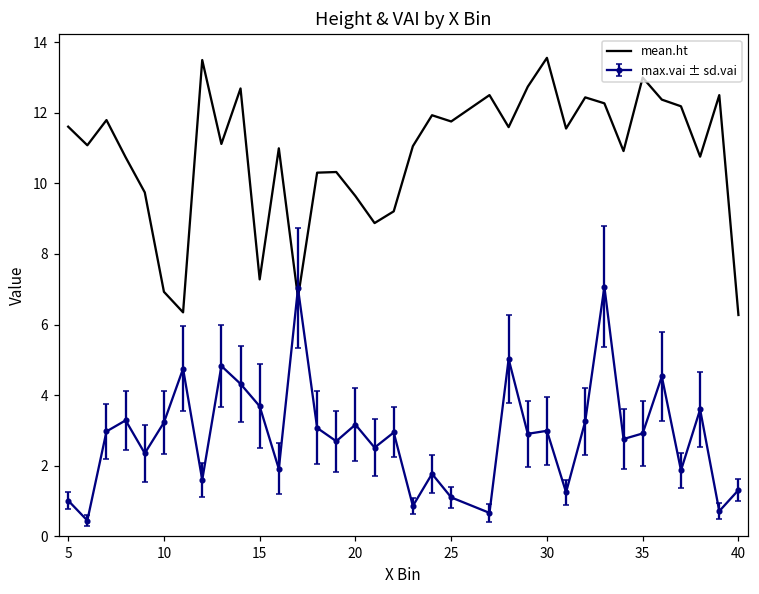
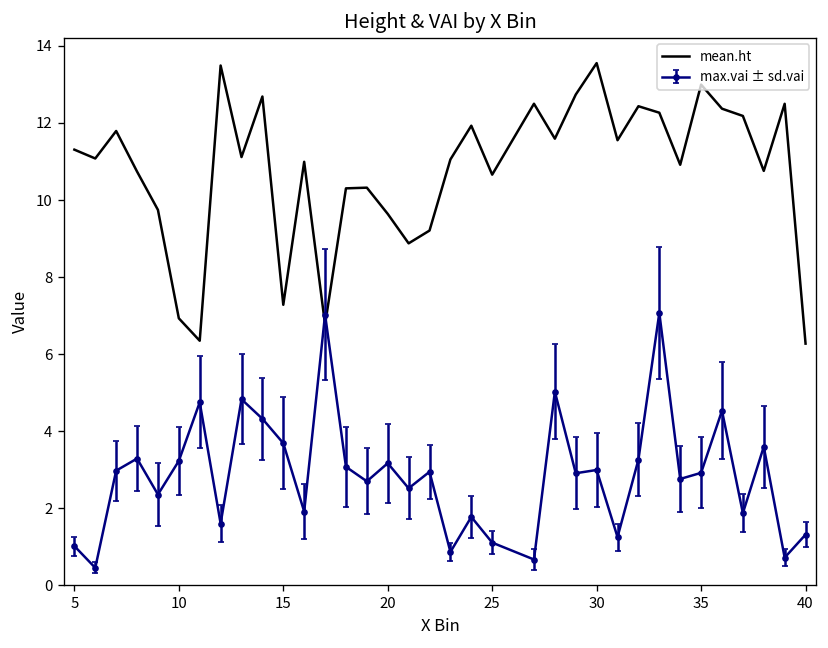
mean.ht, 5: 11.6 -> 11.3
mean.ht, 25: 11.8 -> 10.7
